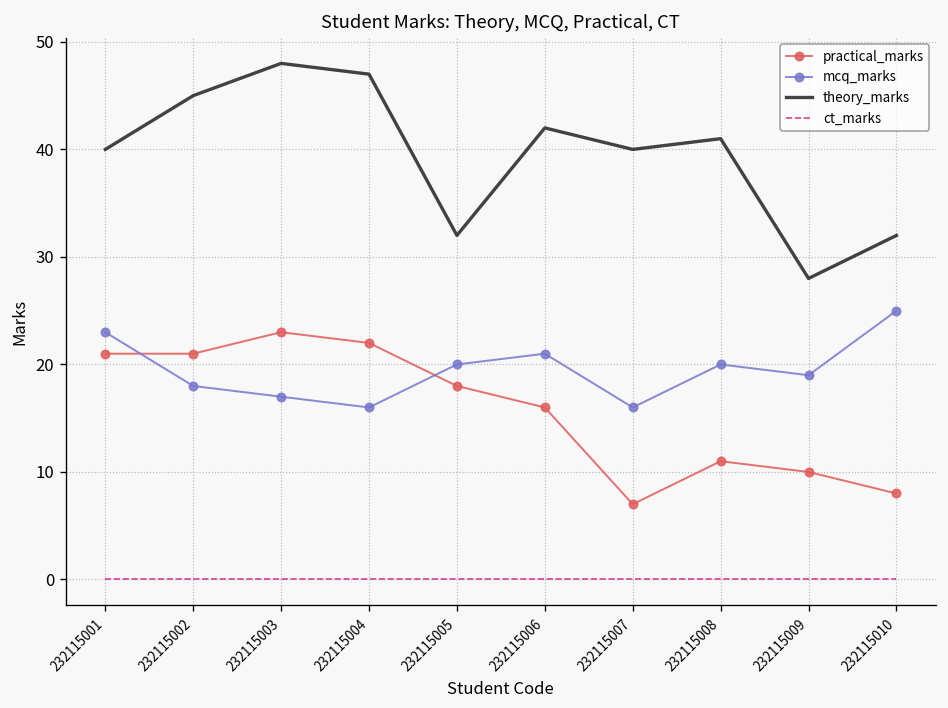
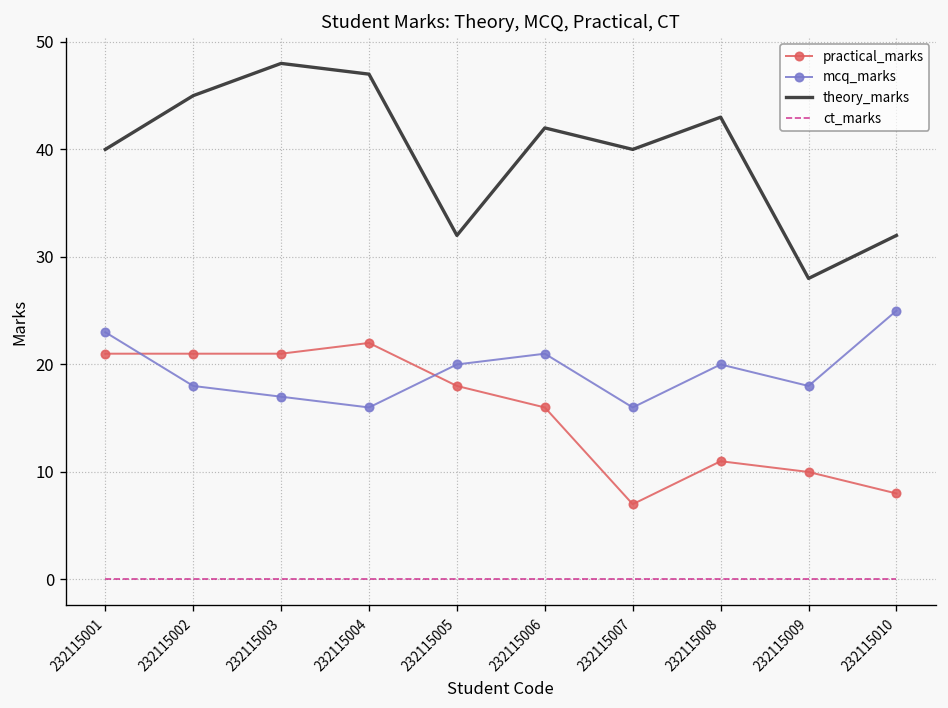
practical_marks, 232115003: 23 -> 21
theory_marks, 232115008: 41 -> 43
mcq_marks, 232115009: 19 -> 18
